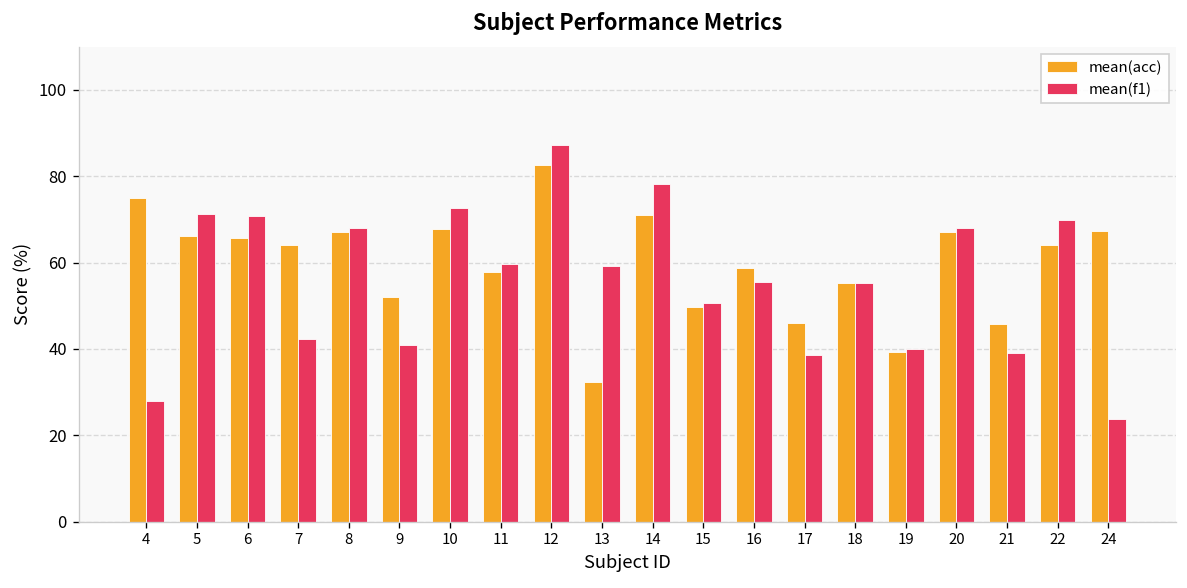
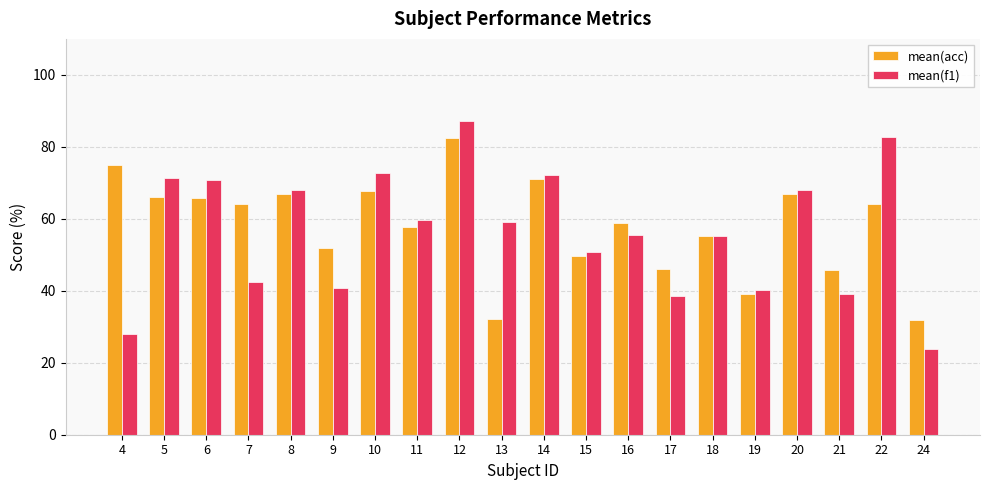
mean(f1), 14: 78 -> 72
mean(f1), 22: 70 -> 83
mean(acc), 24: 67 -> 32
